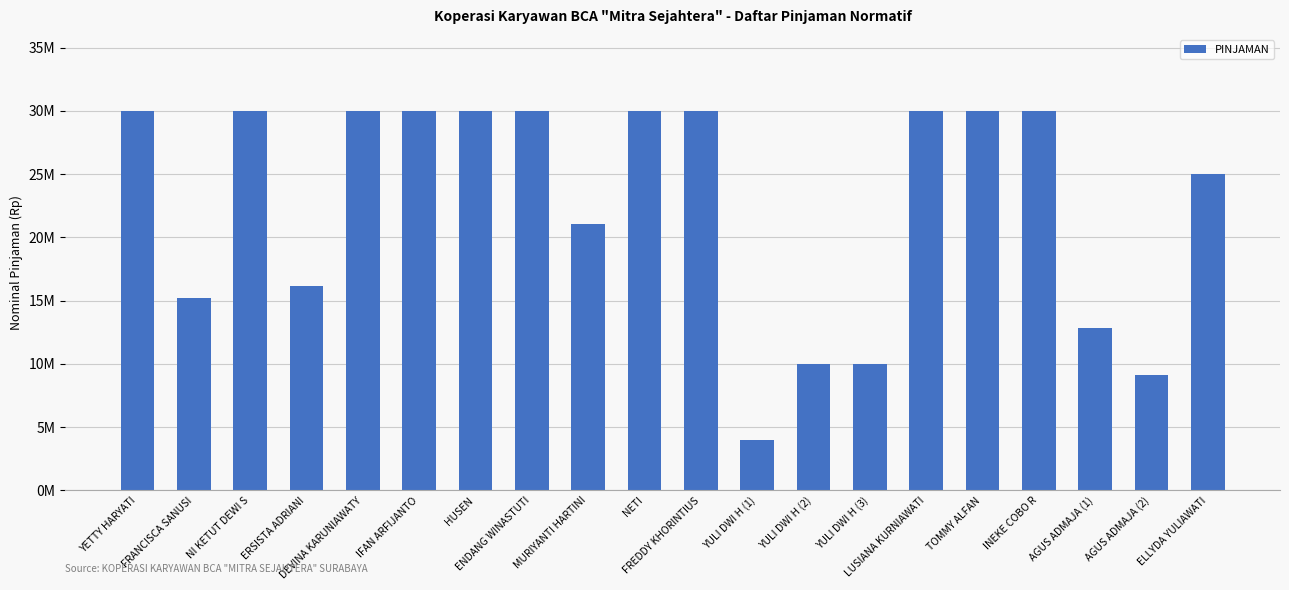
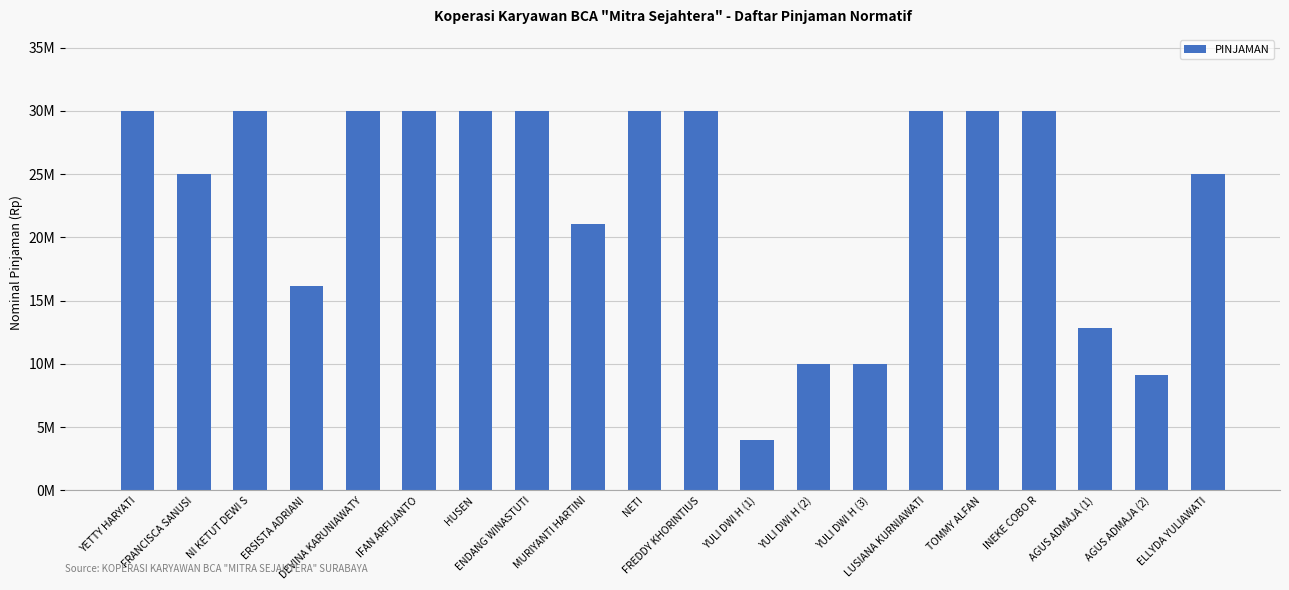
FRANCISCA SANUSI: 15200000 -> 25000000
